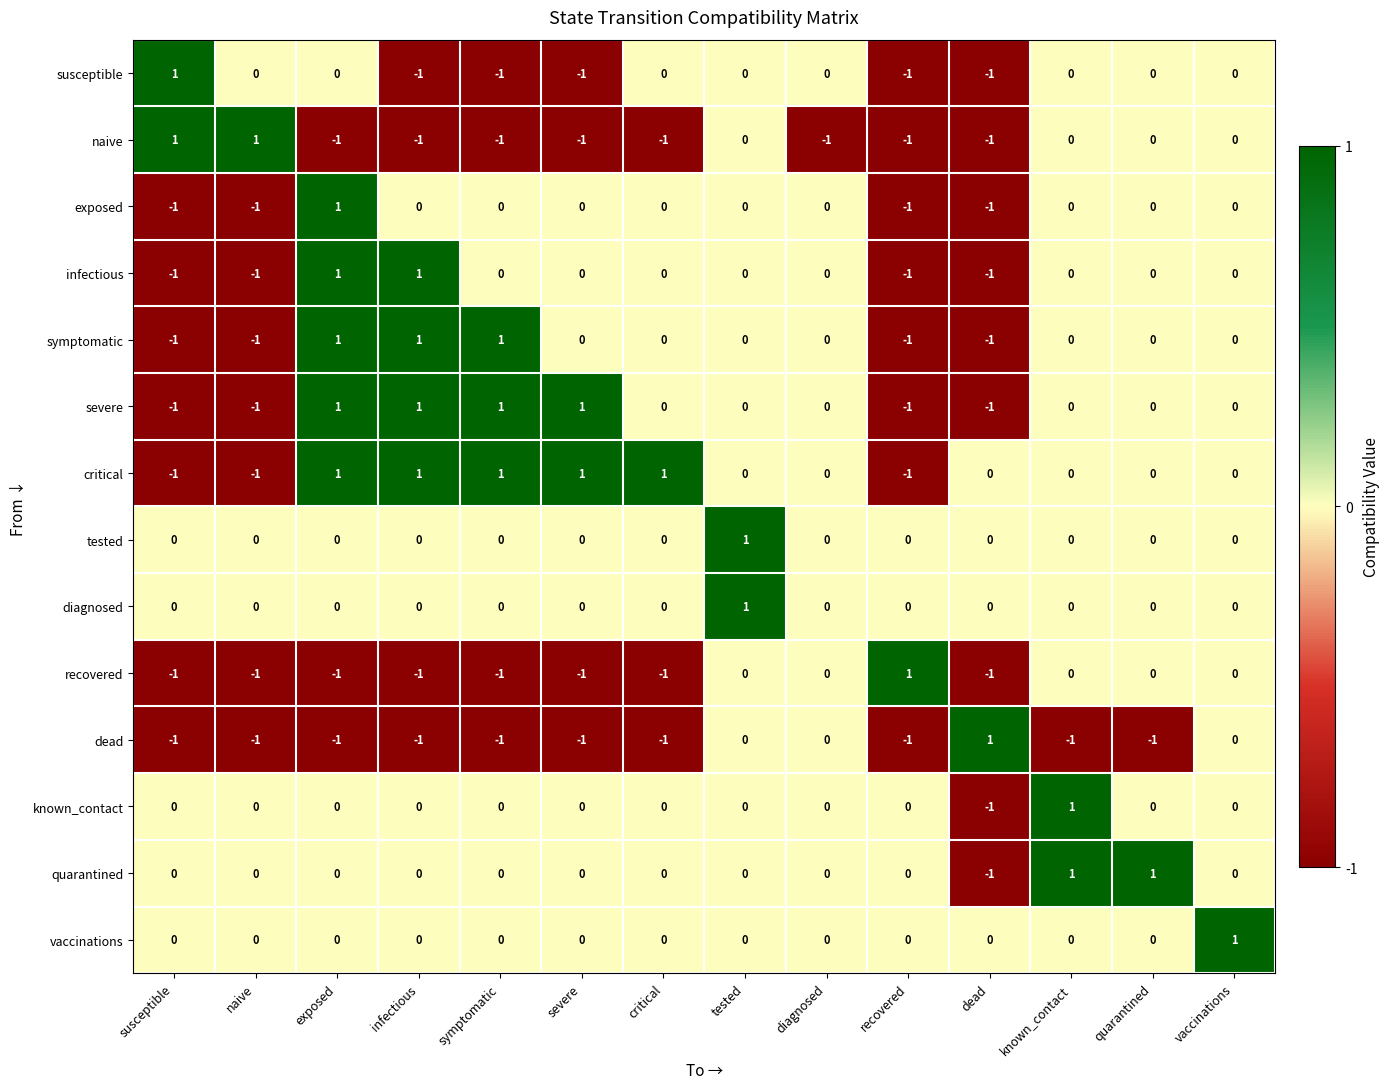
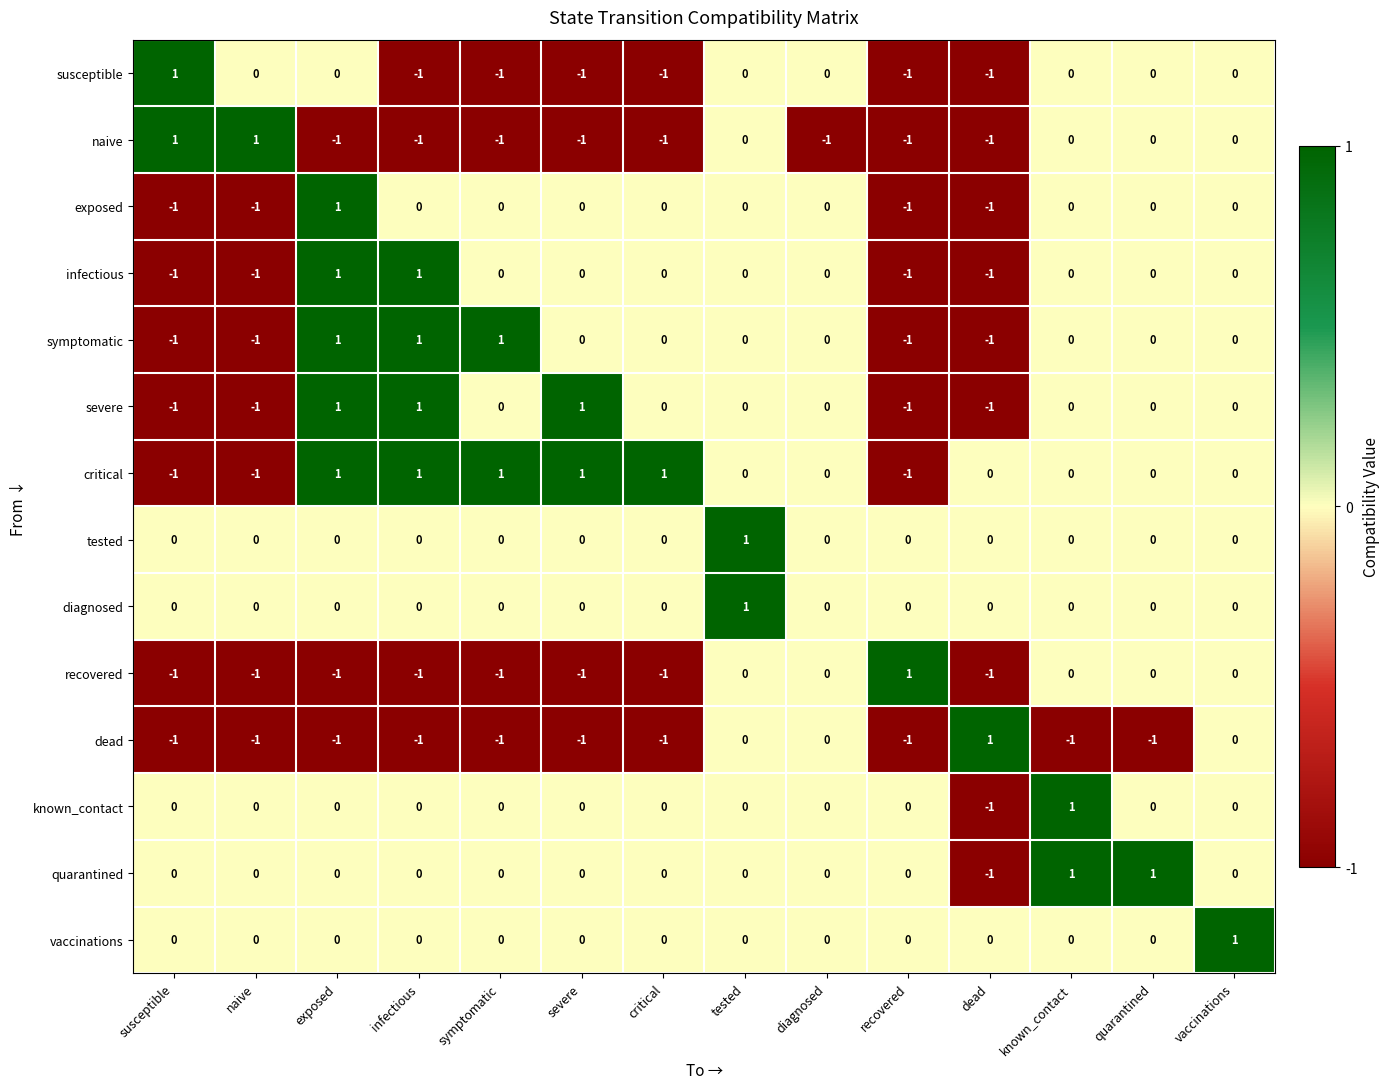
susceptible, critical: 0 -> -1
severe, symptomatic: 1 -> 0
